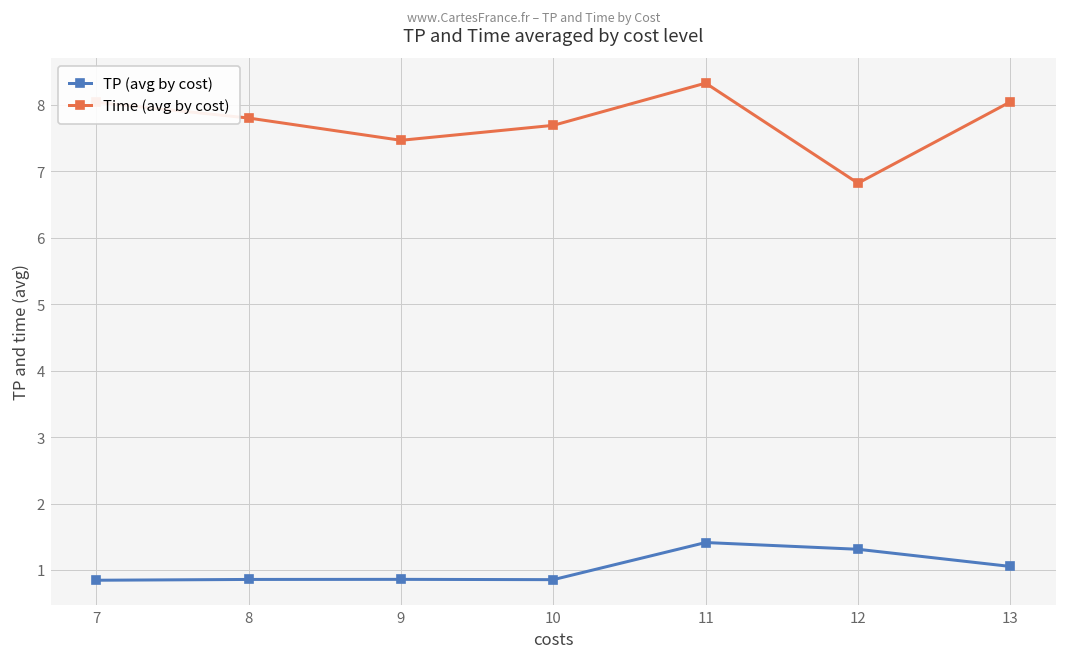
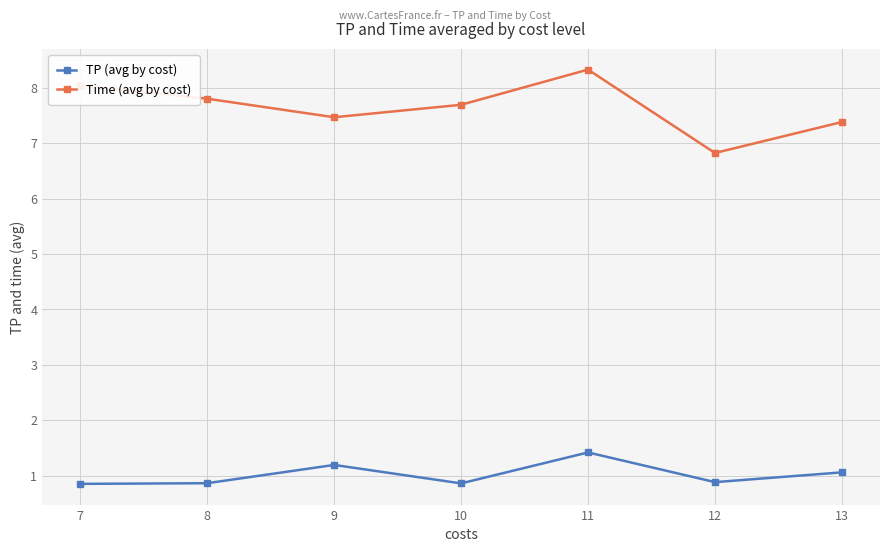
TP (avg by cost), 9: 0.9 -> 1.2
TP (avg by cost), 12: 1.3 -> 0.9
Time (avg by cost), 13: 8.0 -> 7.4
